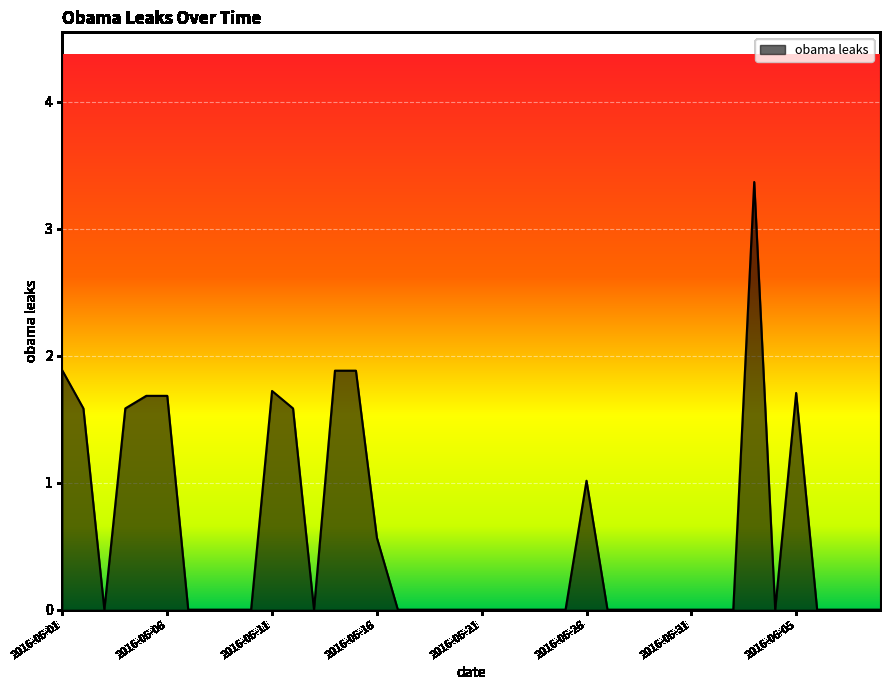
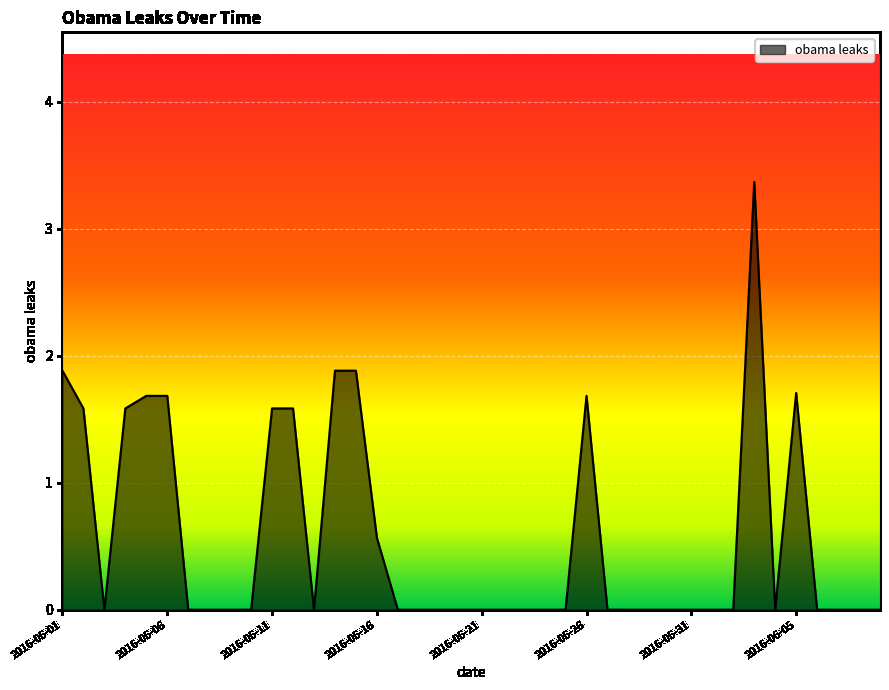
2016-05-11: 1.72 -> 1.59
2016-05-26: 1.02 -> 1.68
